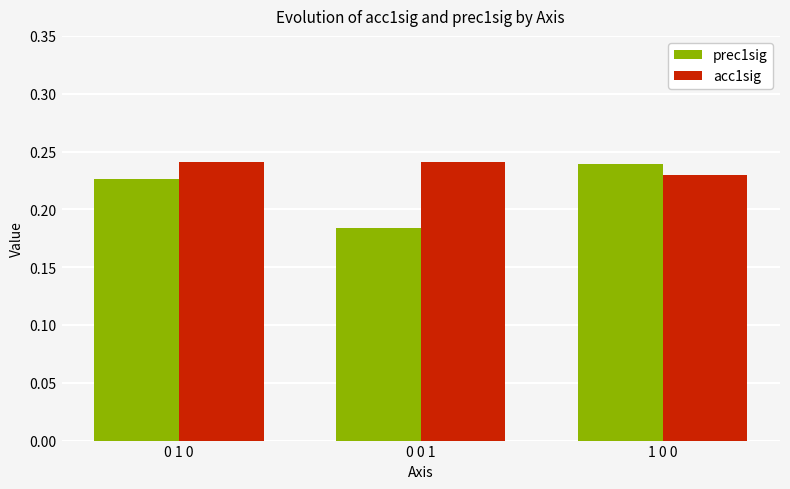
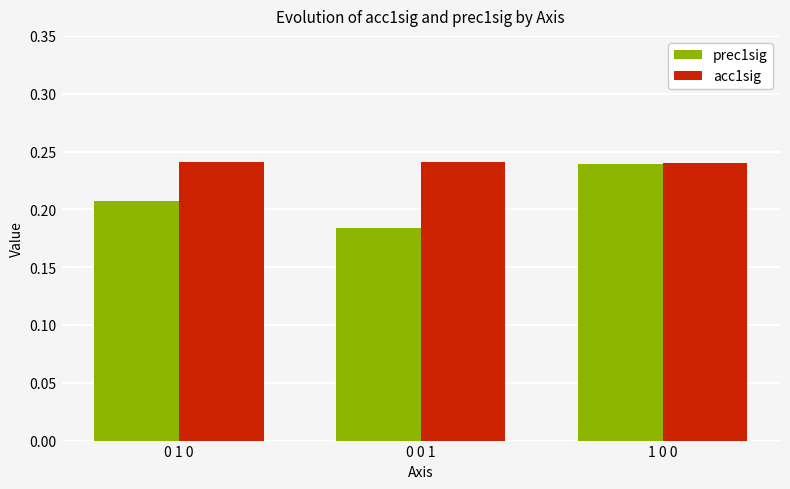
prec1sig, 0 1 0: 0.226 -> 0.207
acc1sig, 1 0 0: 0.23 -> 0.24
